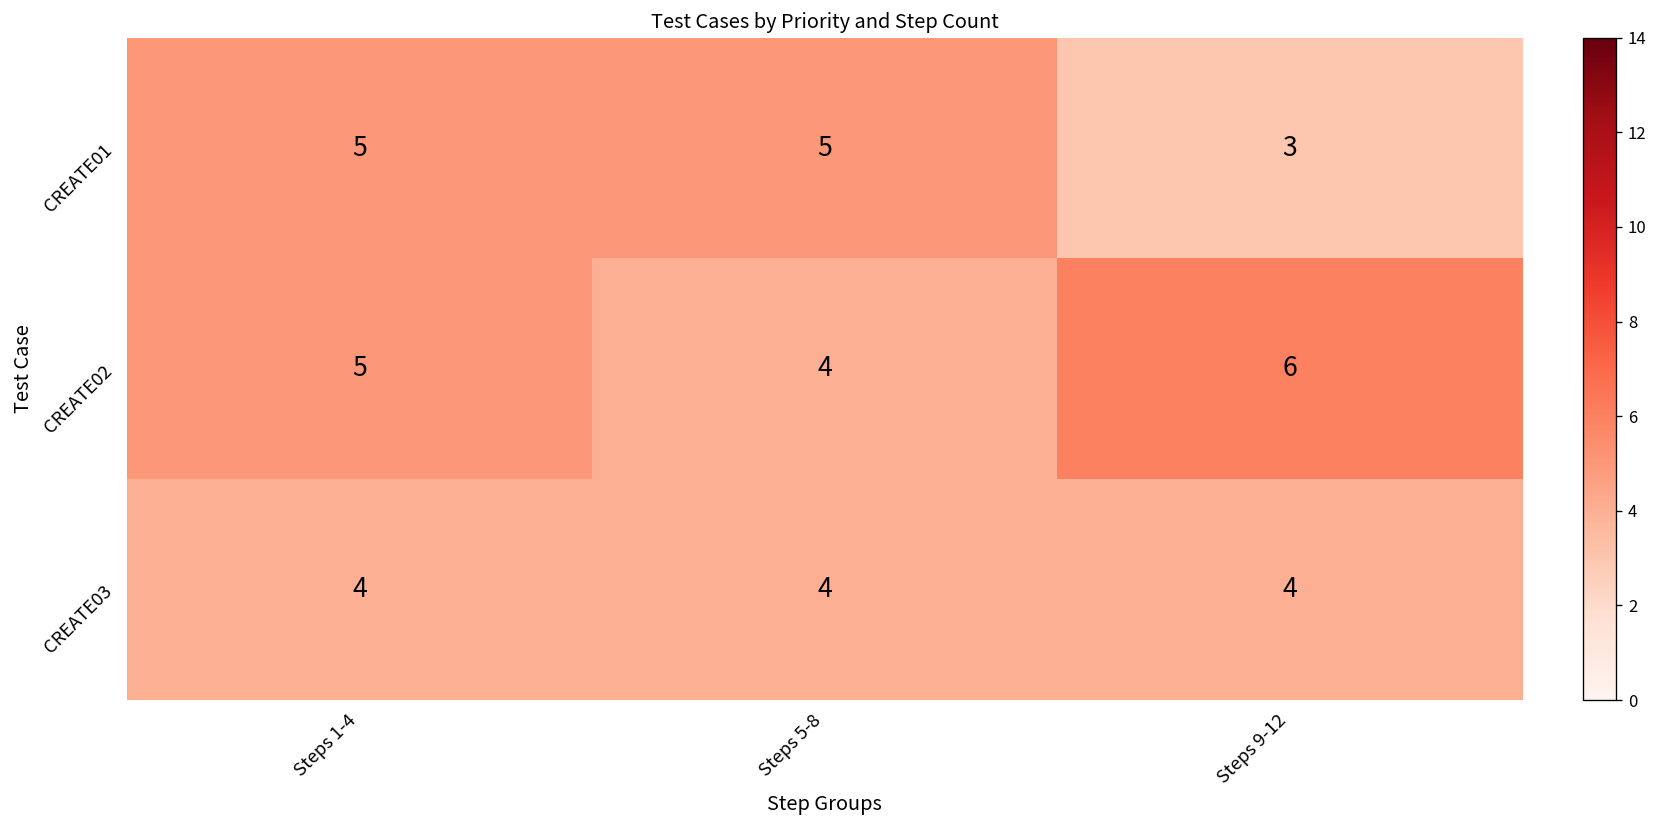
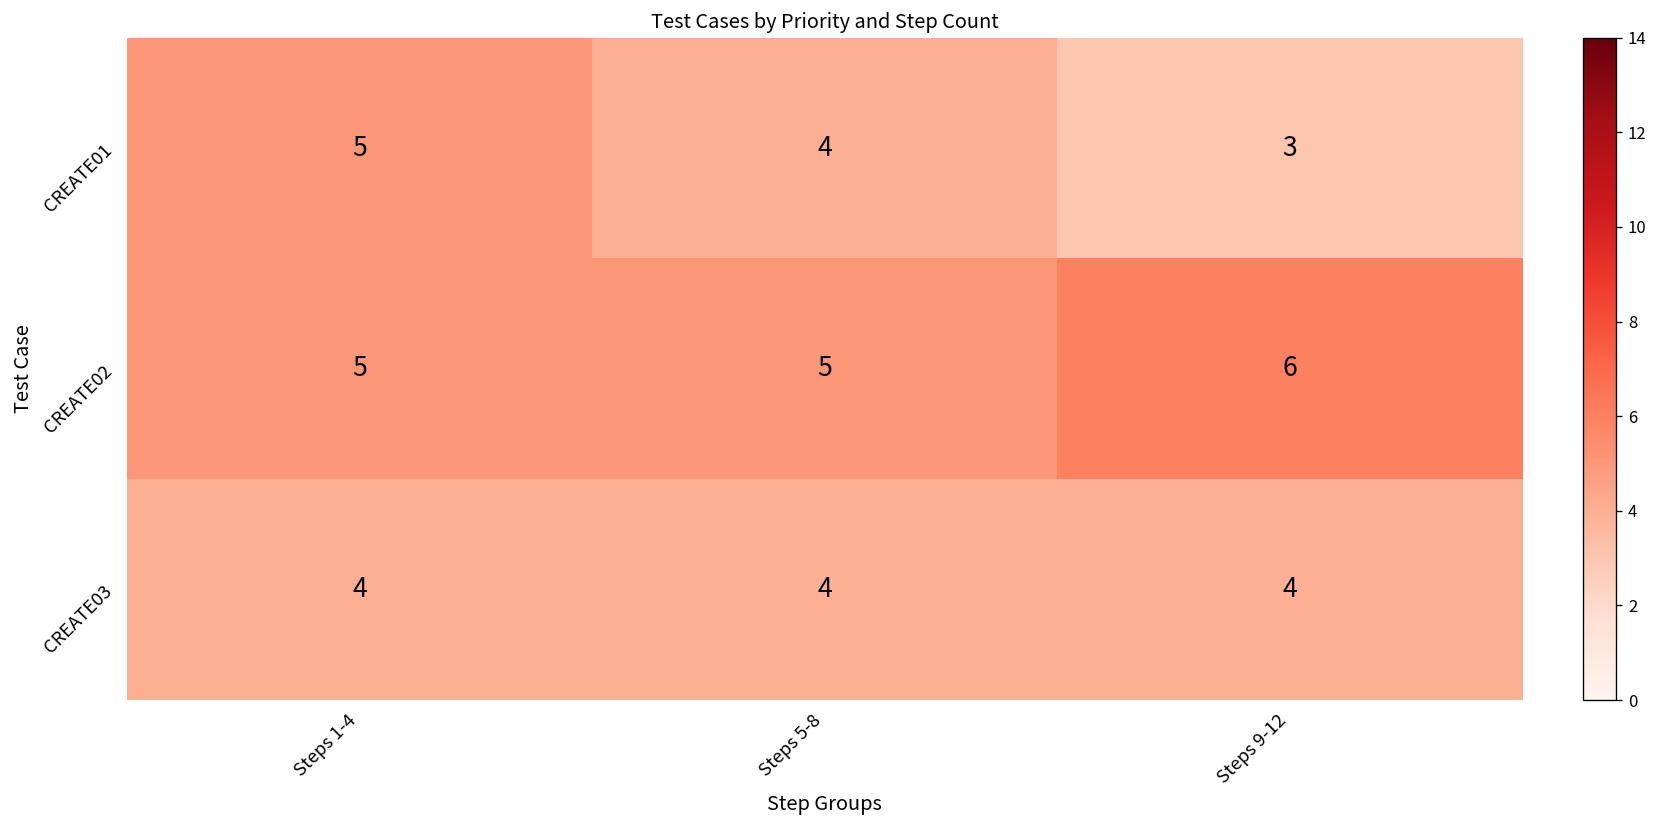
CREATE01, Steps 5-8: 5 -> 4
CREATE02, Steps 5-8: 4 -> 5
